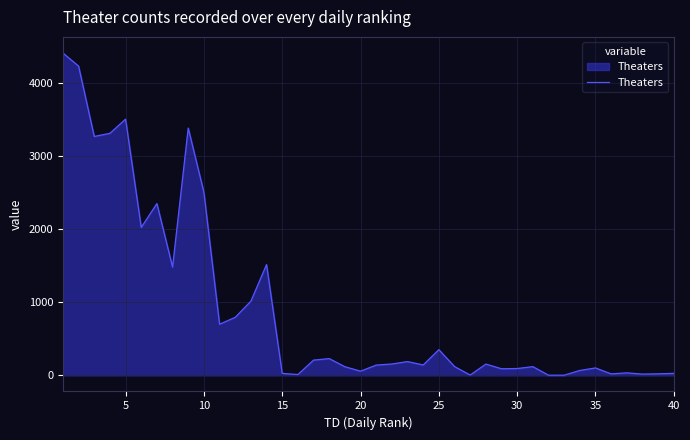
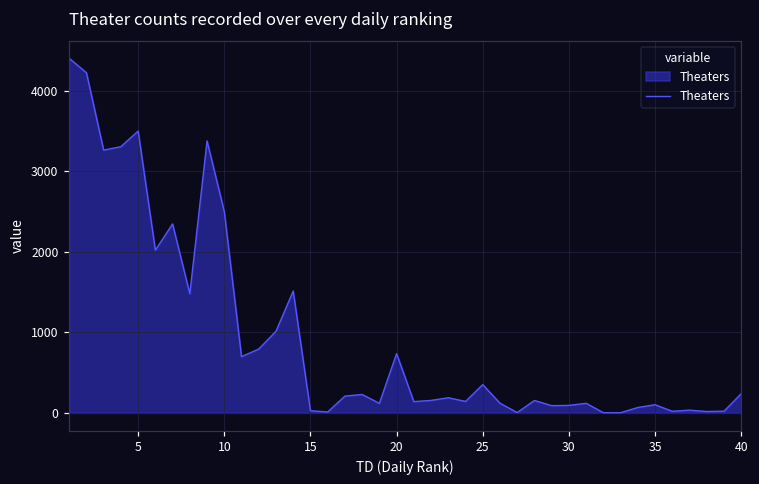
20: 100 -> 700
40: 0 -> 200
